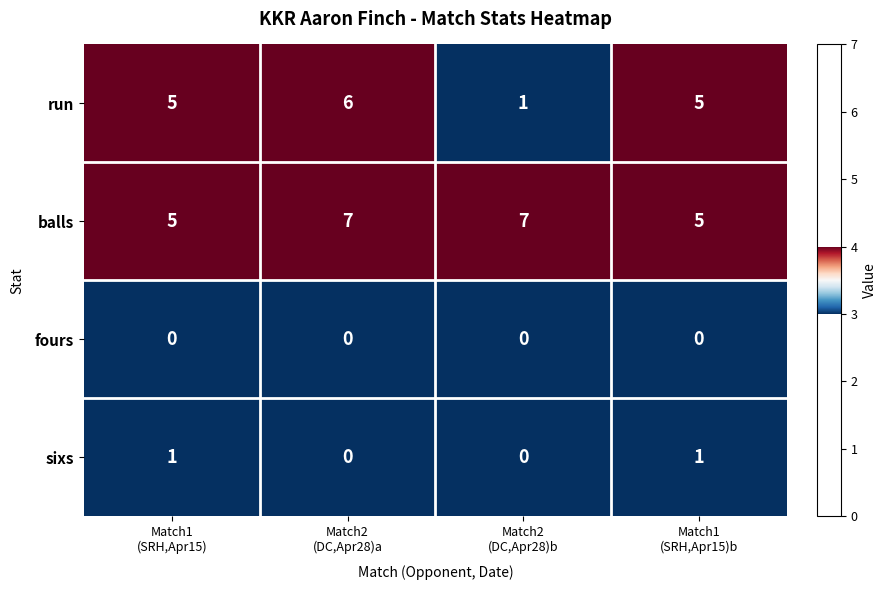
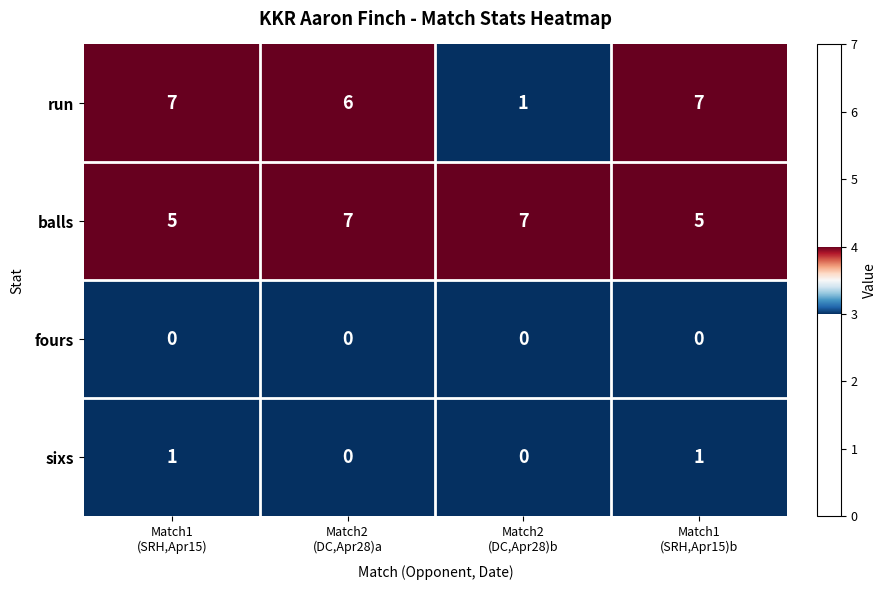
run, Match1 (SRH,Apr15): 5 -> 7
run, Match1 (SRH,Apr15)b: 5 -> 7
